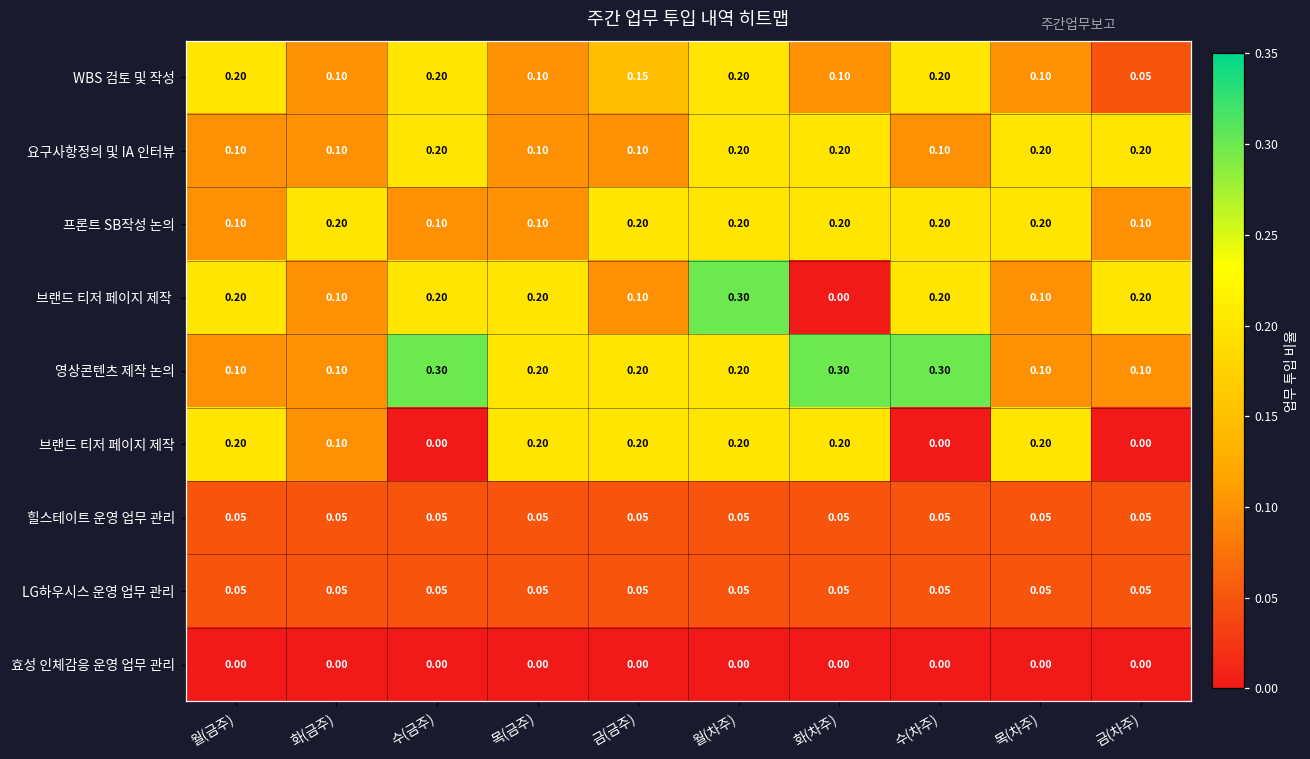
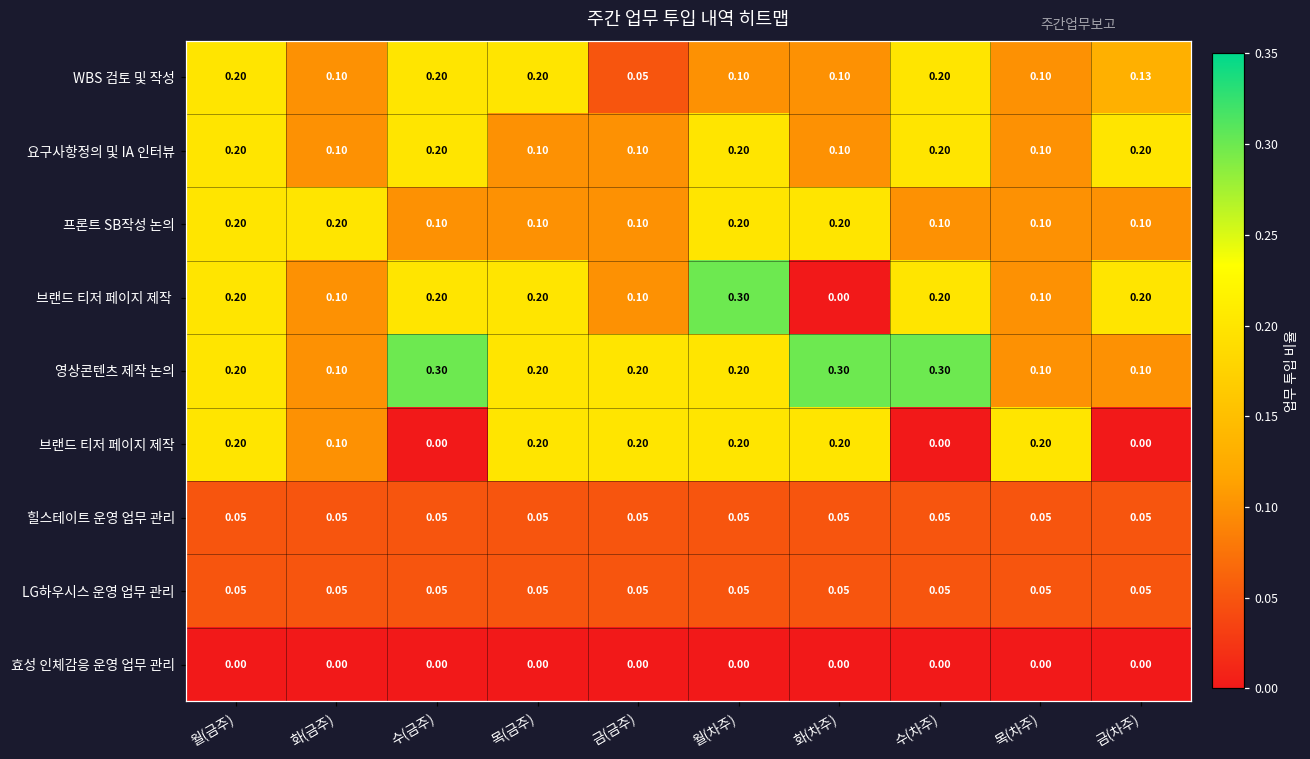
WBS 검토 및 작성, 목(금주): 0.10 -> 0.20
WBS 검토 및 작성, 금(금주): 0.15 -> 0.05
WBS 검토 및 작성, 월(차주): 0.20 -> 0.10
WBS 검토 및 작성, 금(차주): 0.05 -> 0.13
요구사항정의 및 IA 인터뷰, 월(금주): 0.10 -> 0.20
요구사항정의 및 IA 인터뷰, 화(차주): 0.20 -> 0.10
요구사항정의 및 IA 인터뷰, 수(차주): 0.10 -> 0.20
요구사항정의 및 IA 인터뷰, 목(차주): 0.20 -> 0.10
프론트 SB작성 논의, 월(금주): 0.10 -> 0.20
프론트 SB작성 논의, 금(금주): 0.20 -> 0.10
프론트 SB작성 논의, 수(차주): 0.20 -> 0.10
프론트 SB작성 논의, 목(차주): 0.20 -> 0.10
영상콘텐츠 제작 논의, 월(금주): 0.10 -> 0.20
